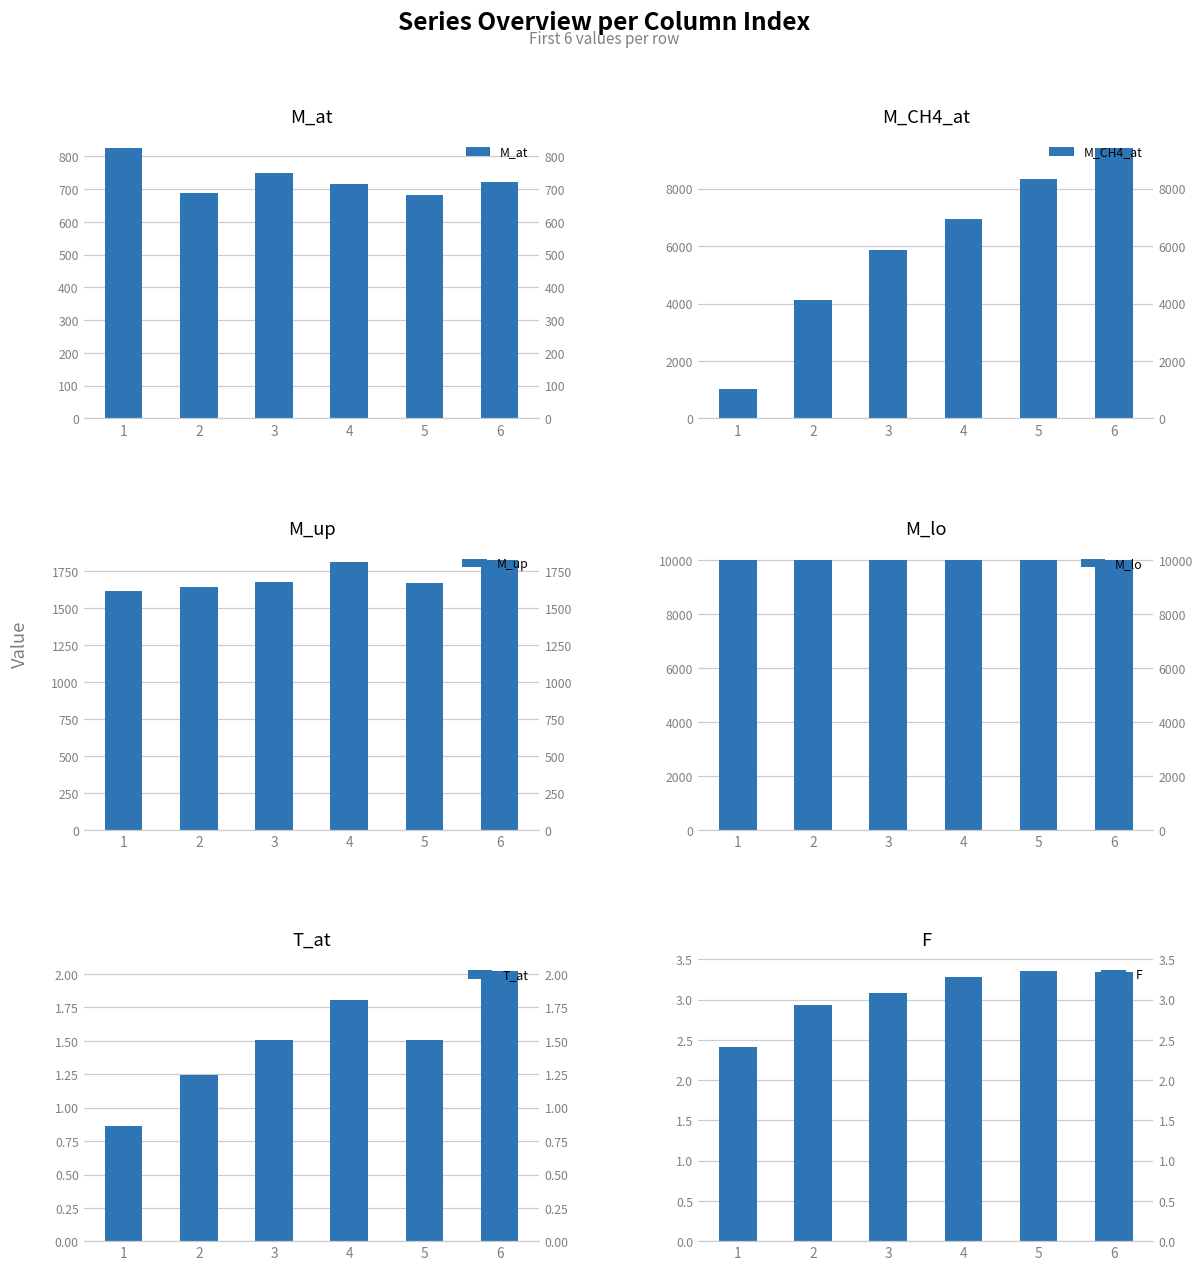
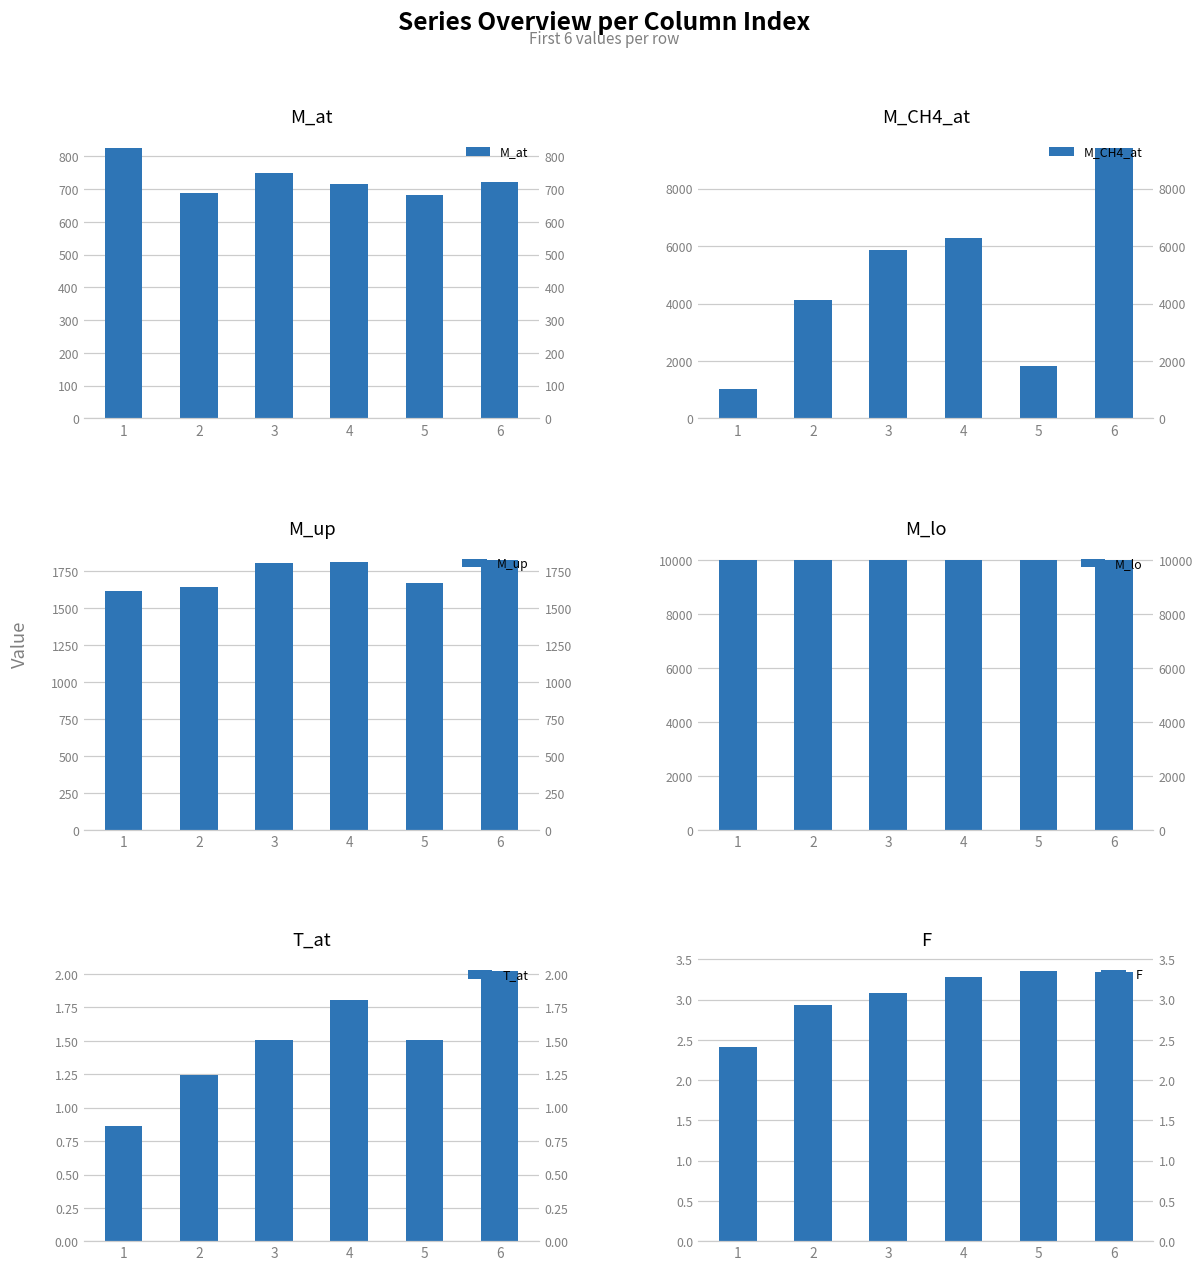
M_CH4_at, 4: 6900 -> 6300
M_CH4_at, 5: 8300 -> 1800
M_up, 3: 1670 -> 1800
